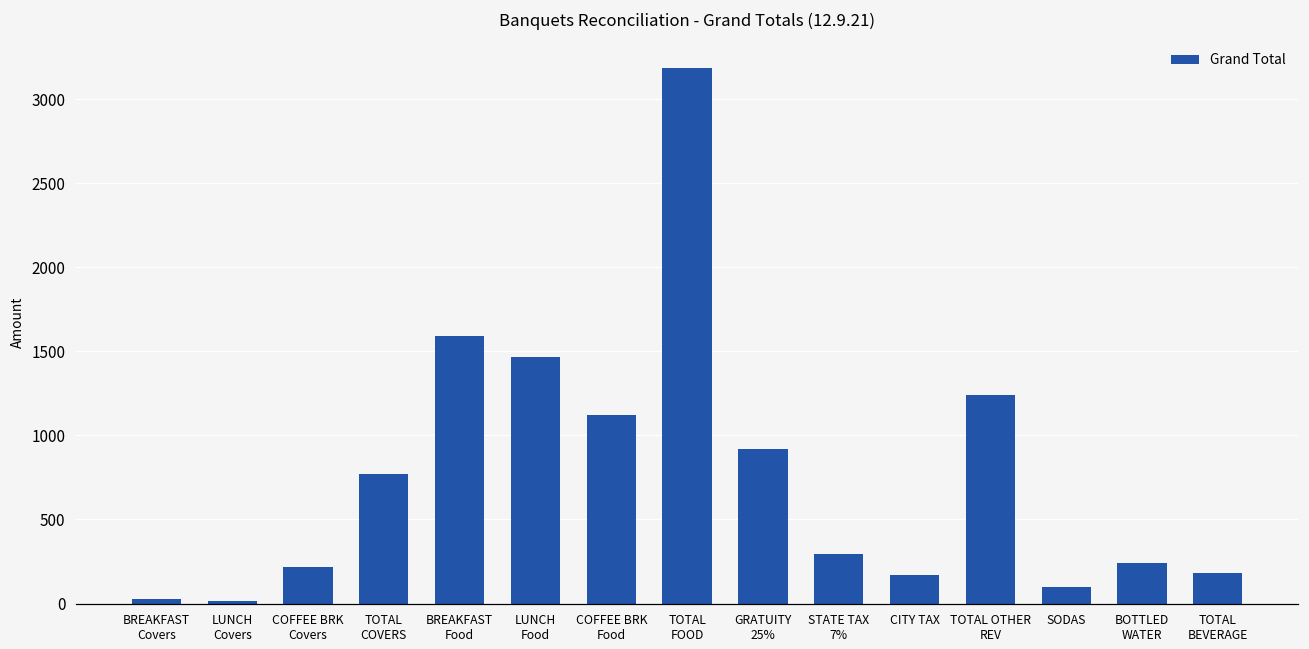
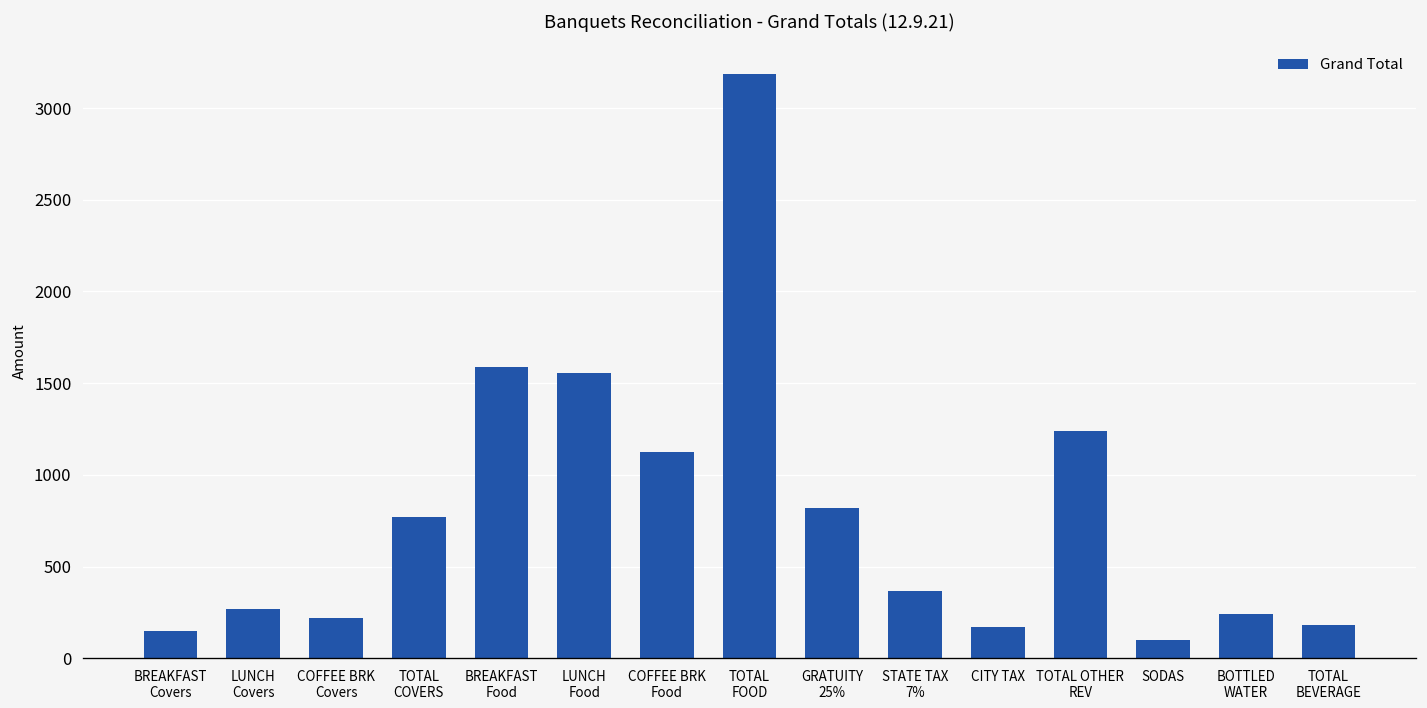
BREAKFAST Covers: 30 -> 150
LUNCH Covers: 20 -> 270
LUNCH Food: 1470 -> 1560
GRATUITY 25%: 920 -> 820
STATE TAX 7%: 290 -> 370
